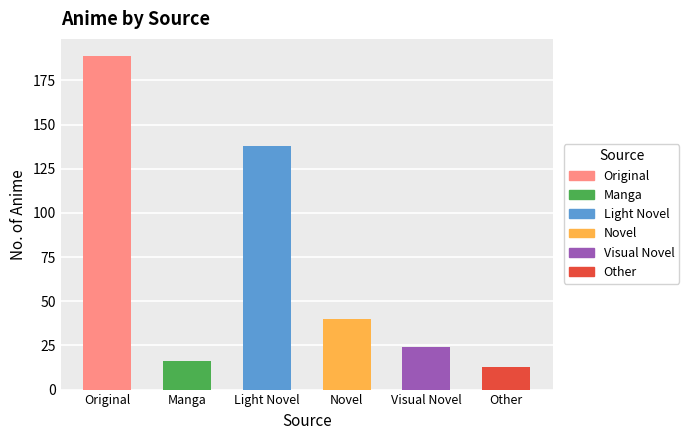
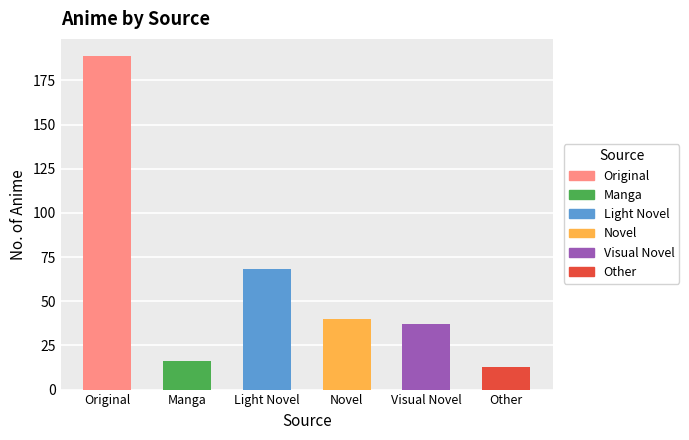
Light Novel: 138 -> 68
Visual Novel: 24 -> 37
